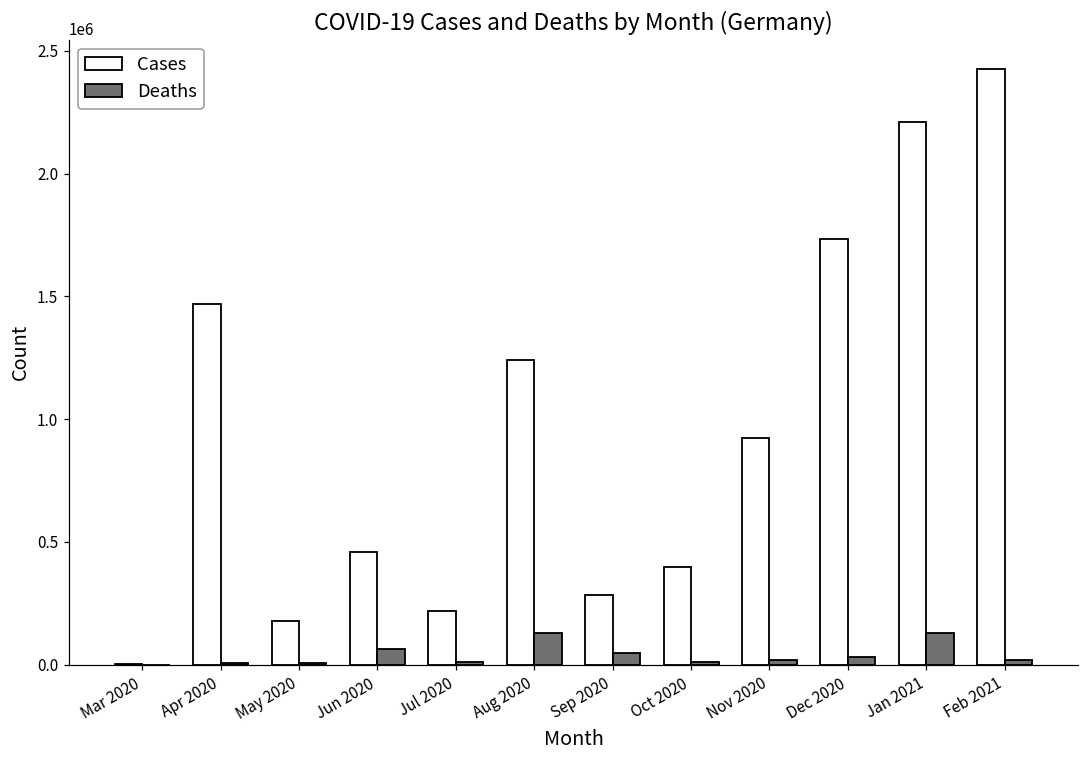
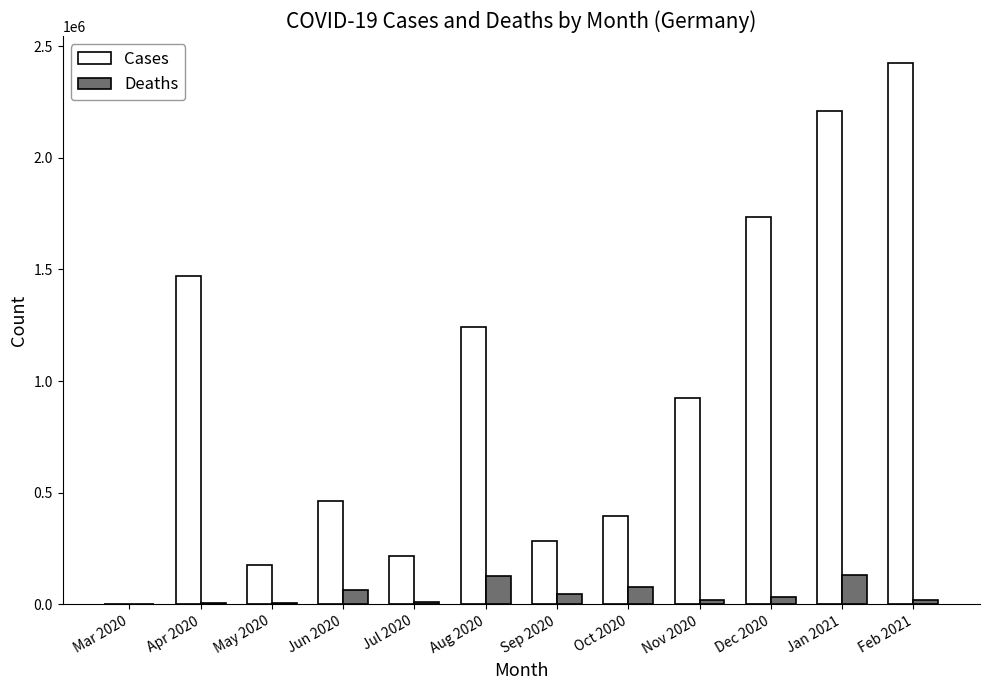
Deaths, Oct 2020: 10000 -> 80000
